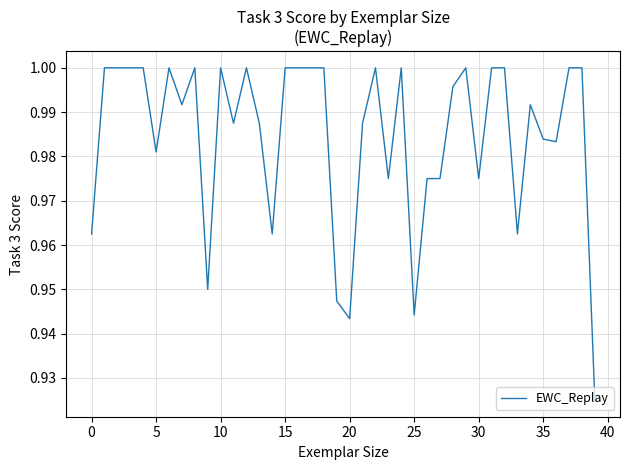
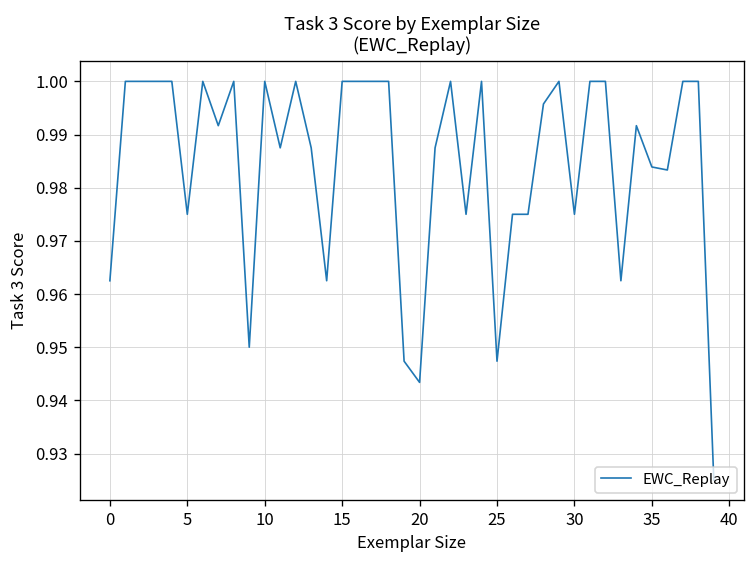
5: 0.981 -> 0.975
25: 0.944 -> 0.947
